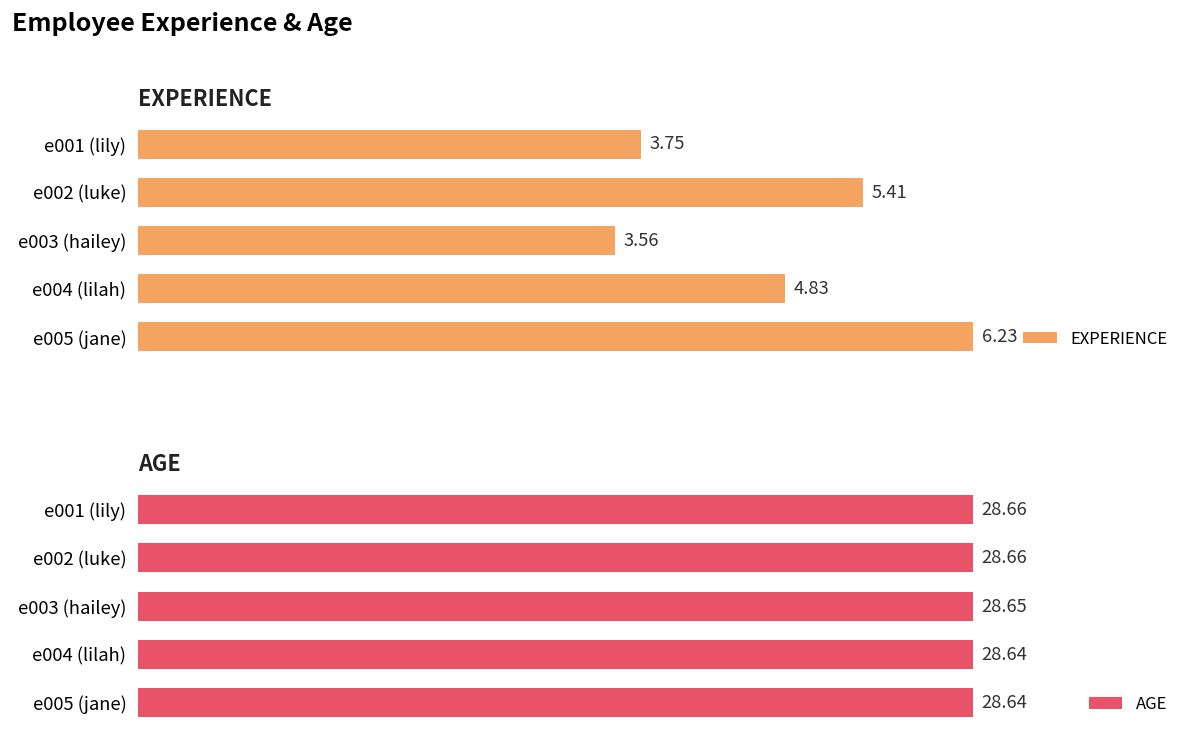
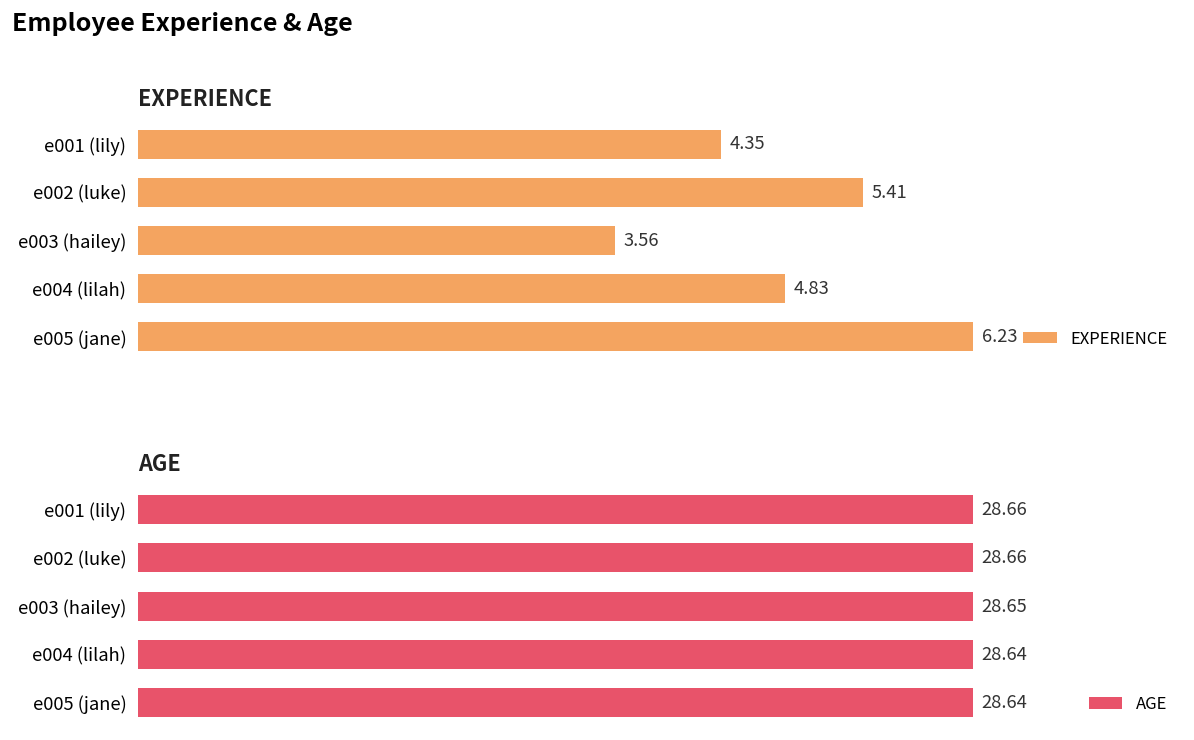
EXPERIENCE, e001 (lily): 3.75 -> 4.35
